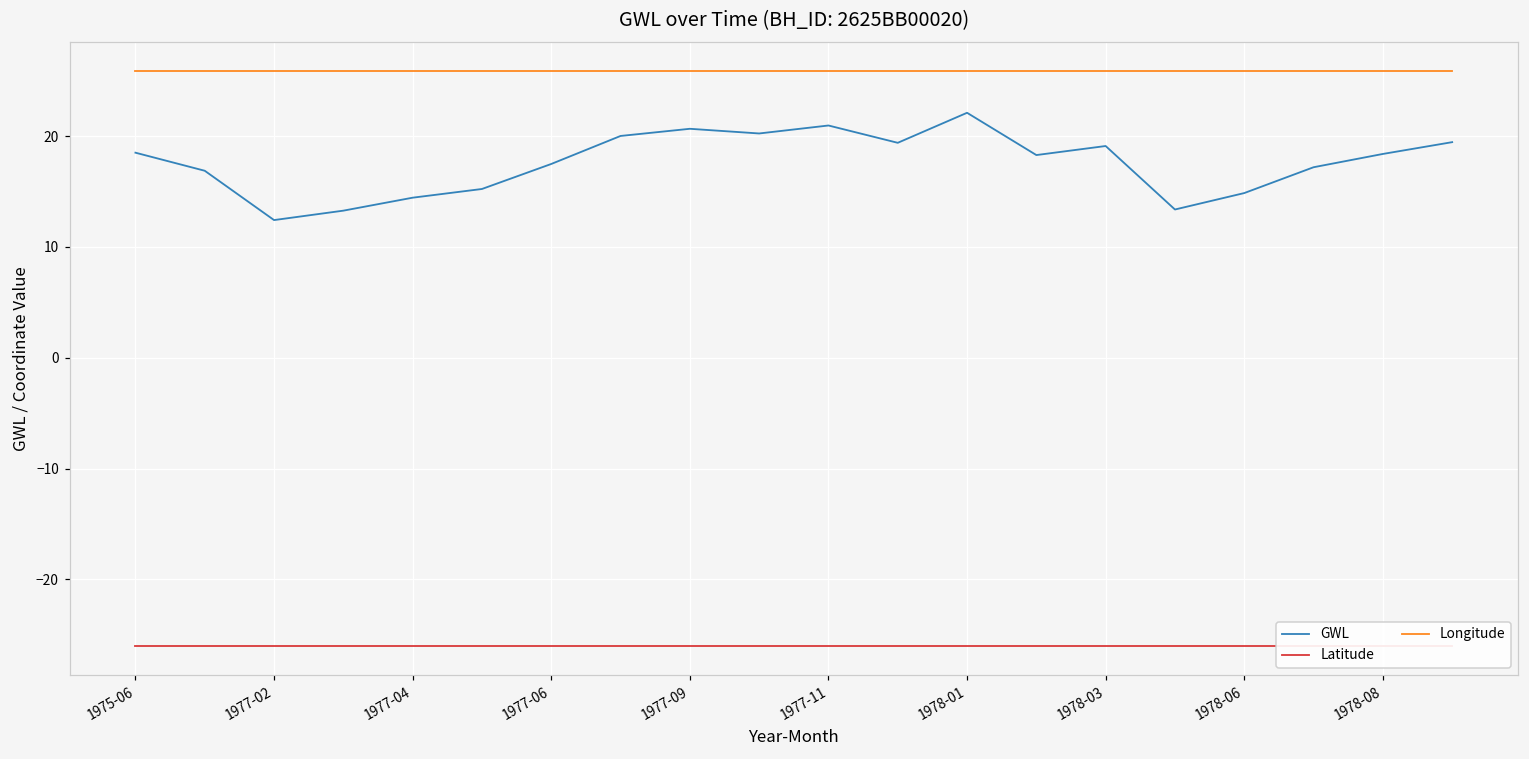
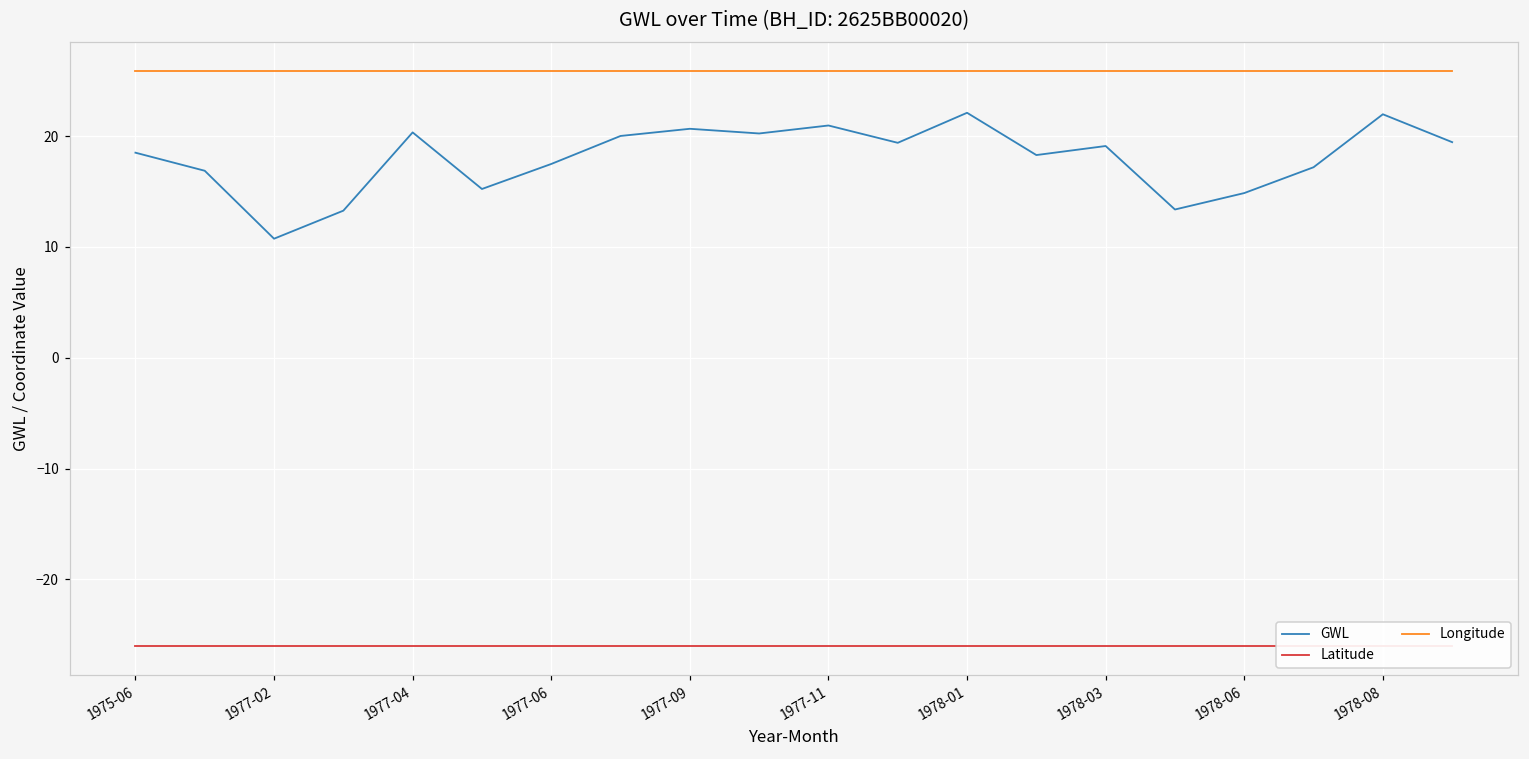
GWL, 1977-02: 12.4 -> 10.7
GWL, 1977-04: 14.4 -> 20.3
GWL, 1978-08: 18.4 -> 22.0
